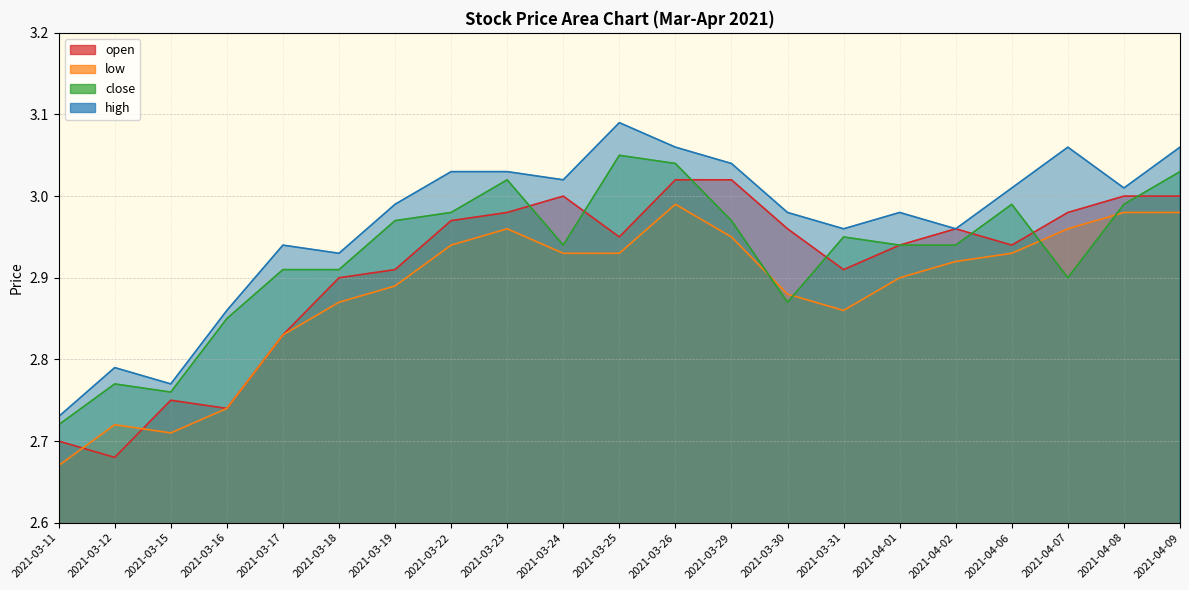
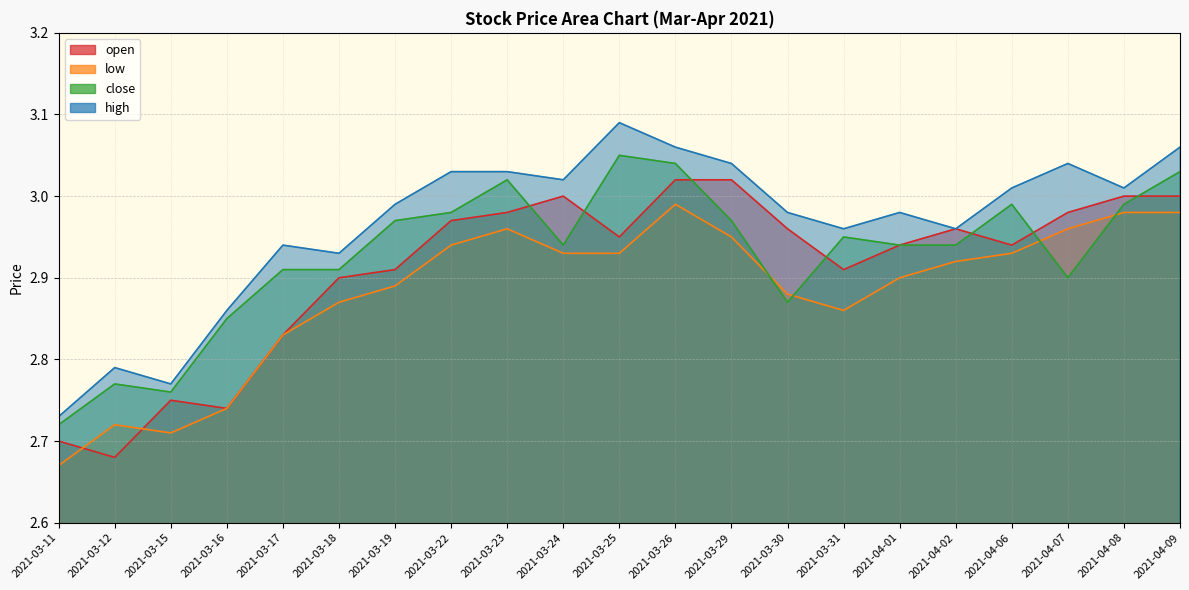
high, 2021-04-07: 3.06 -> 3.04
